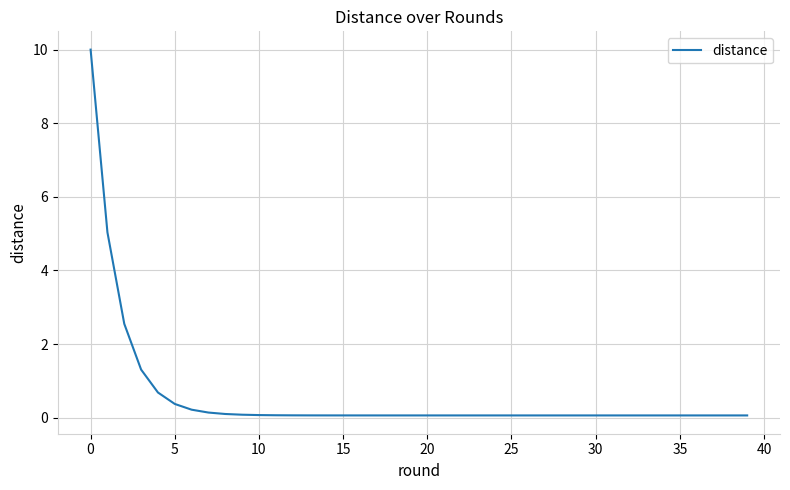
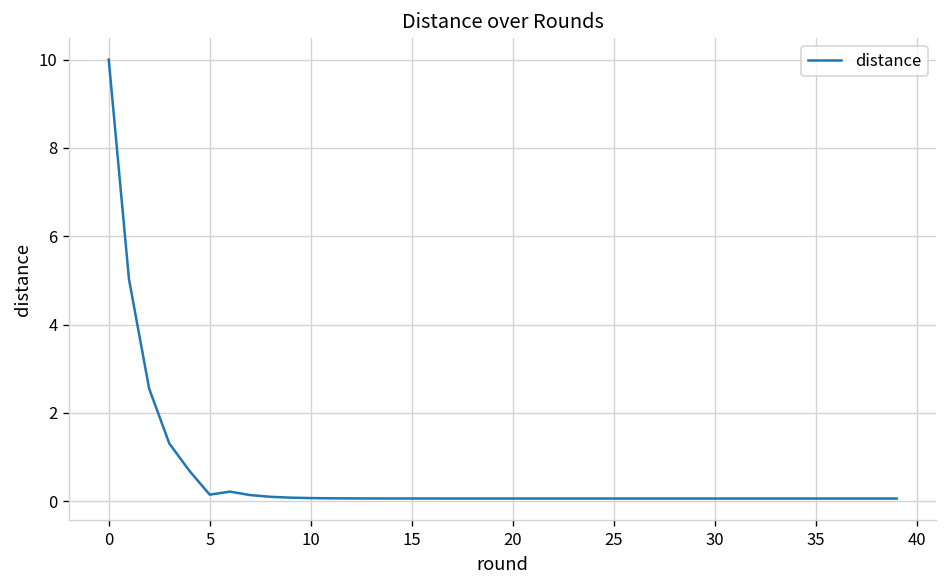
5: 0.4 -> 0.1
